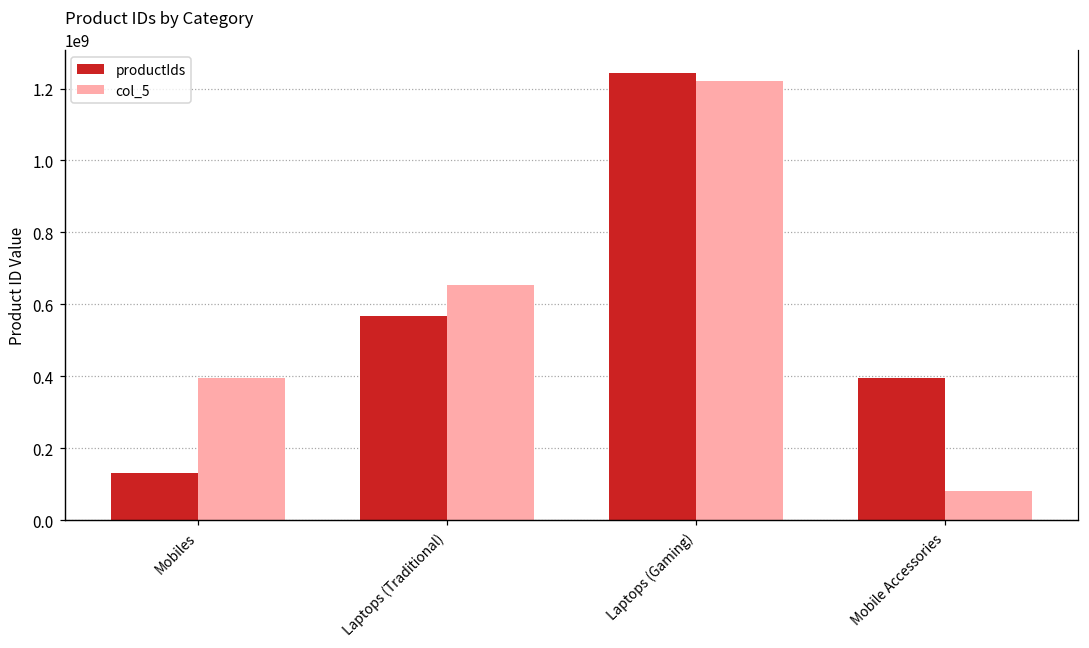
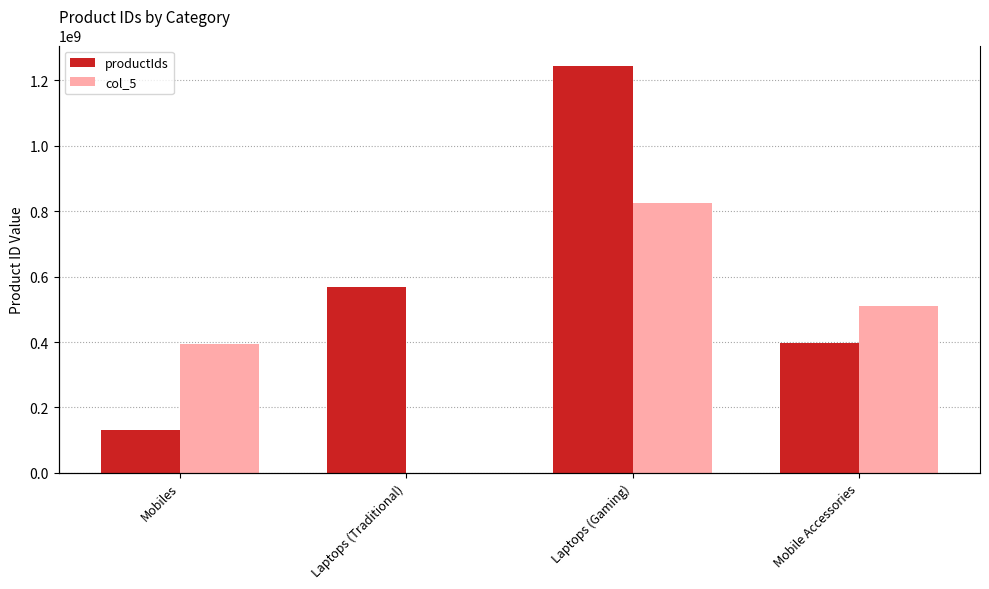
col_5, Laptops (Traditional): 660000000 -> 0
col_5, Laptops (Gaming): 1220000000 -> 820000000
col_5, Mobile Accessories: 80000000 -> 510000000
